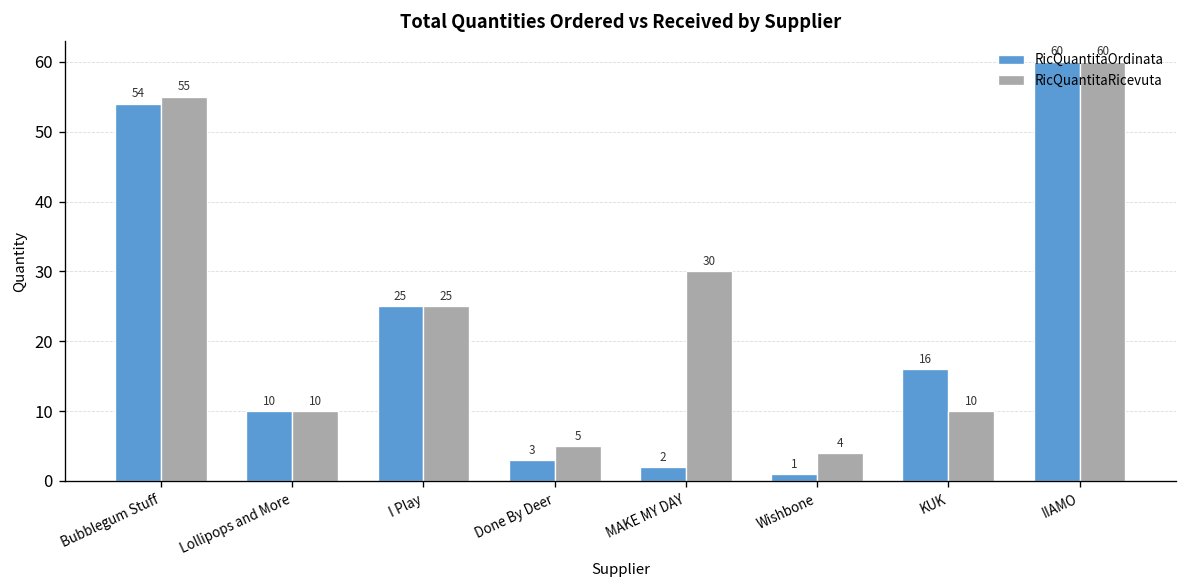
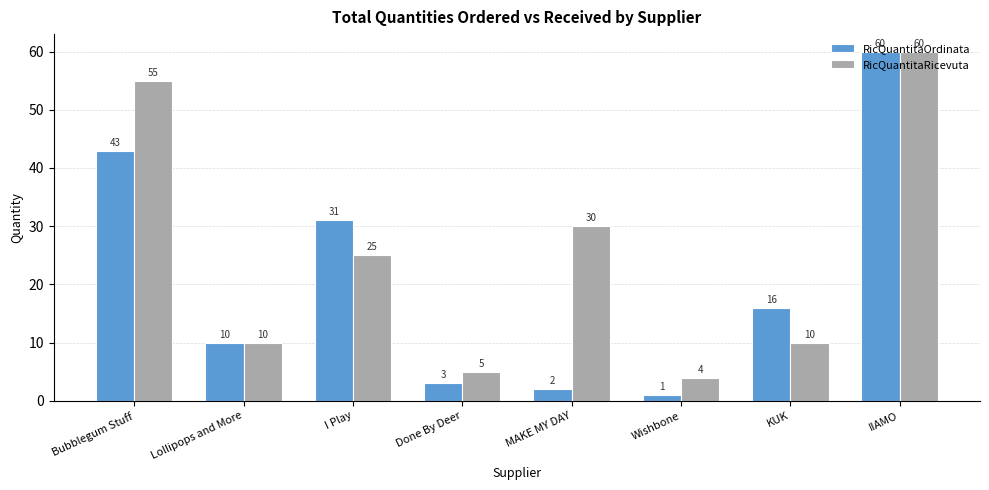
RicQuantitaOrdinata, Bubblegum Stuff: 54 -> 43
RicQuantitaOrdinata, I Play: 25 -> 31
